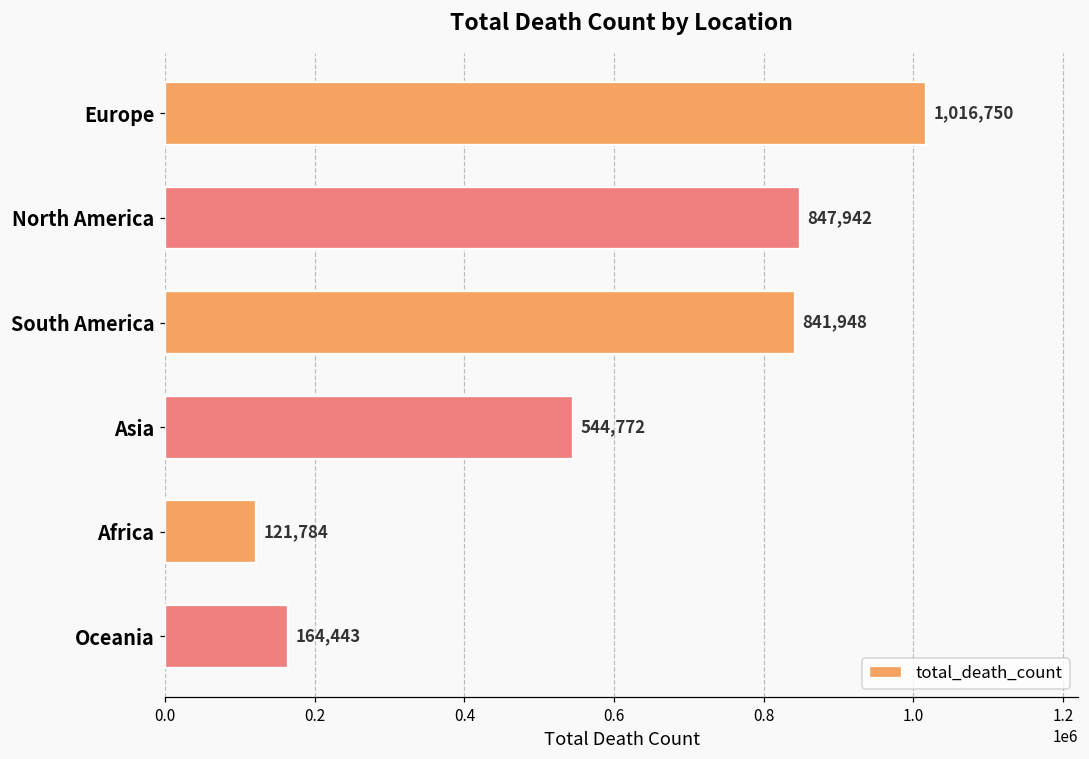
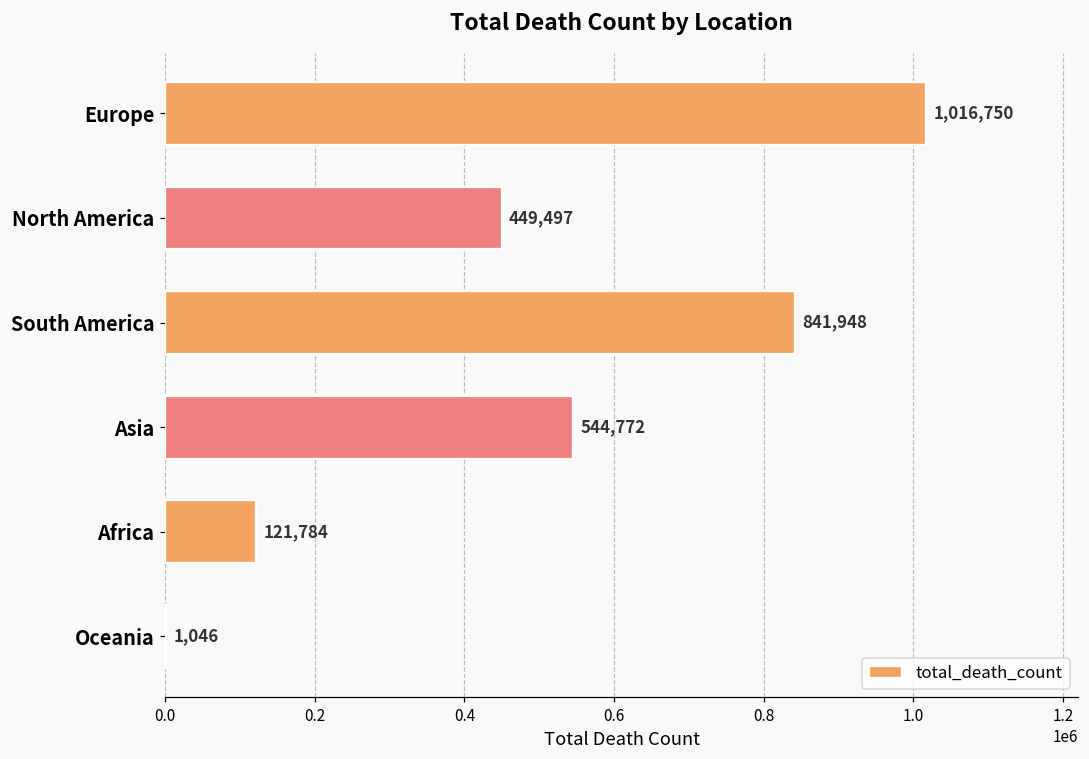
North America: 847,942 -> 449,497
Oceania: 164,443 -> 1,046
